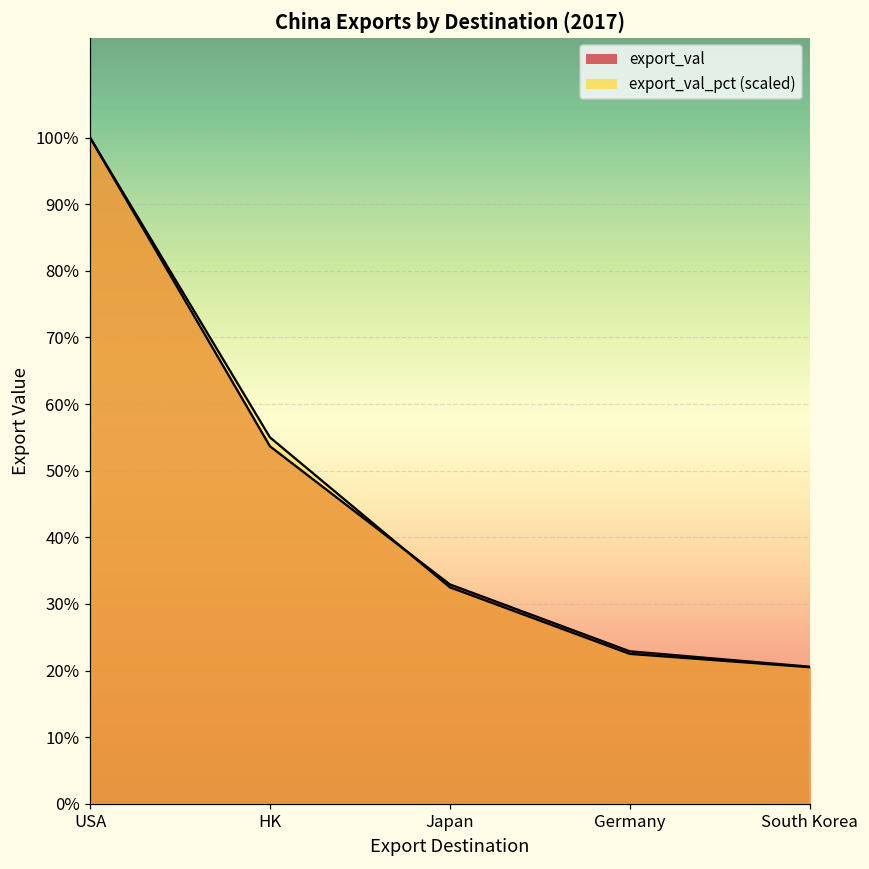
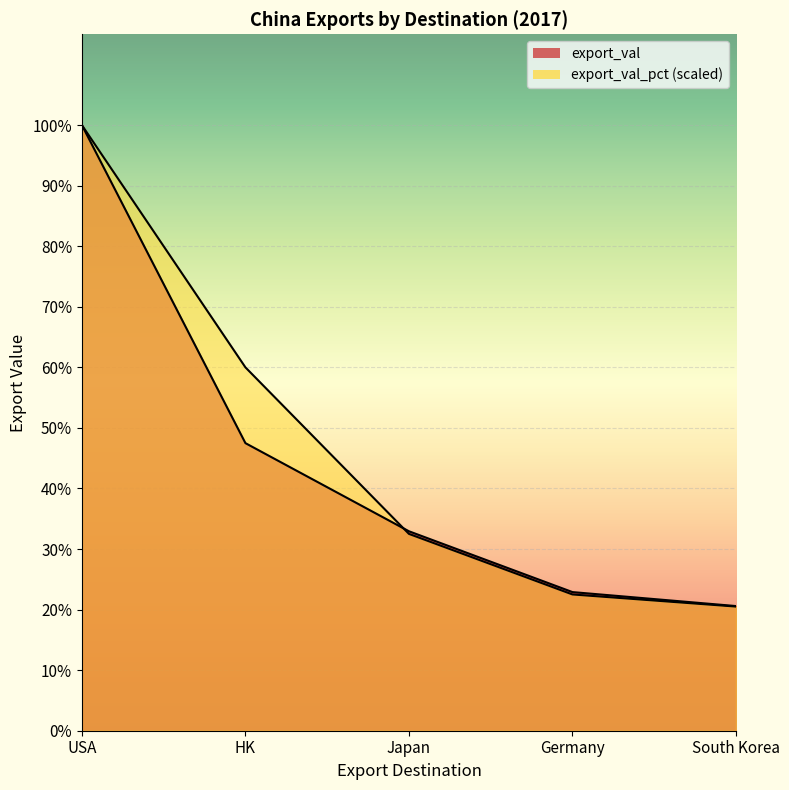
export_val, HK: 54% -> 47%
export_val_pct (scaled), HK: 55% -> 60%
